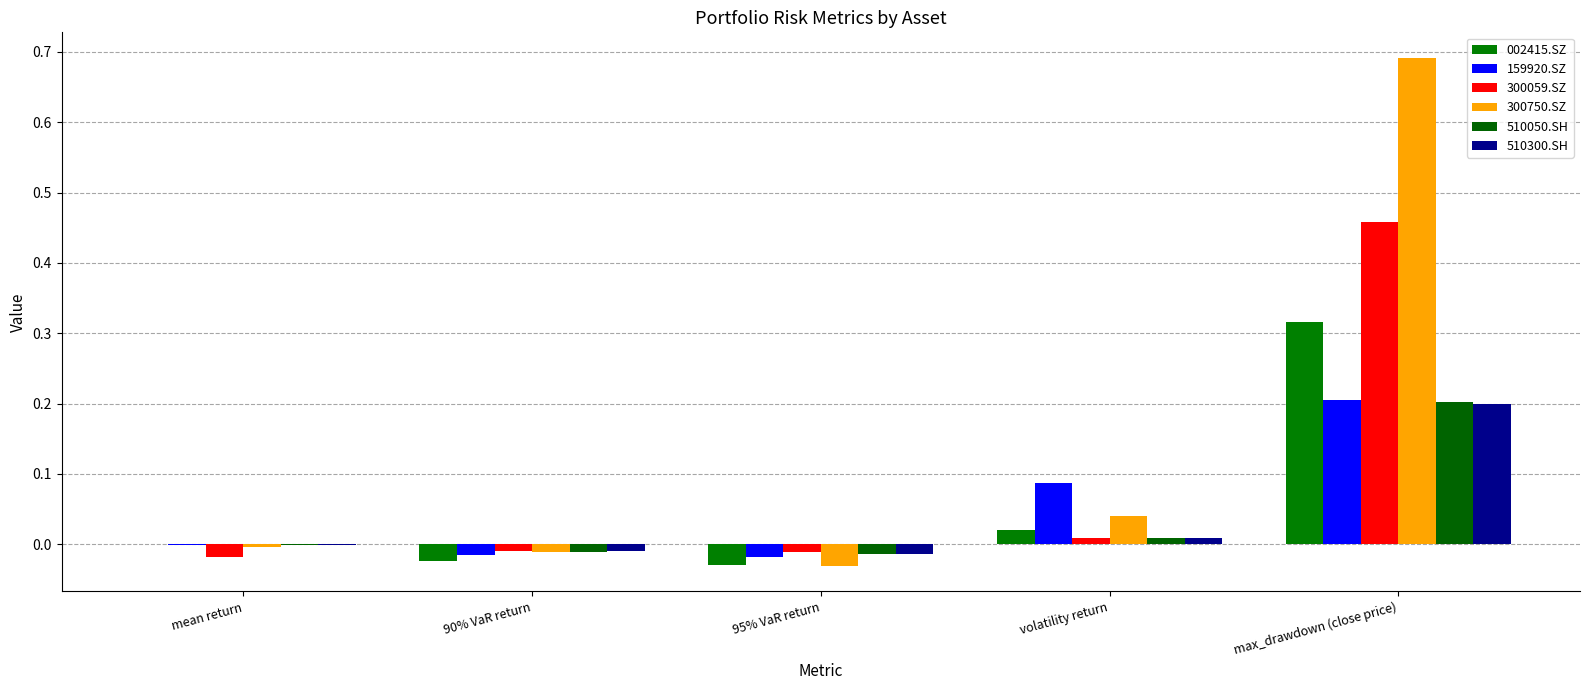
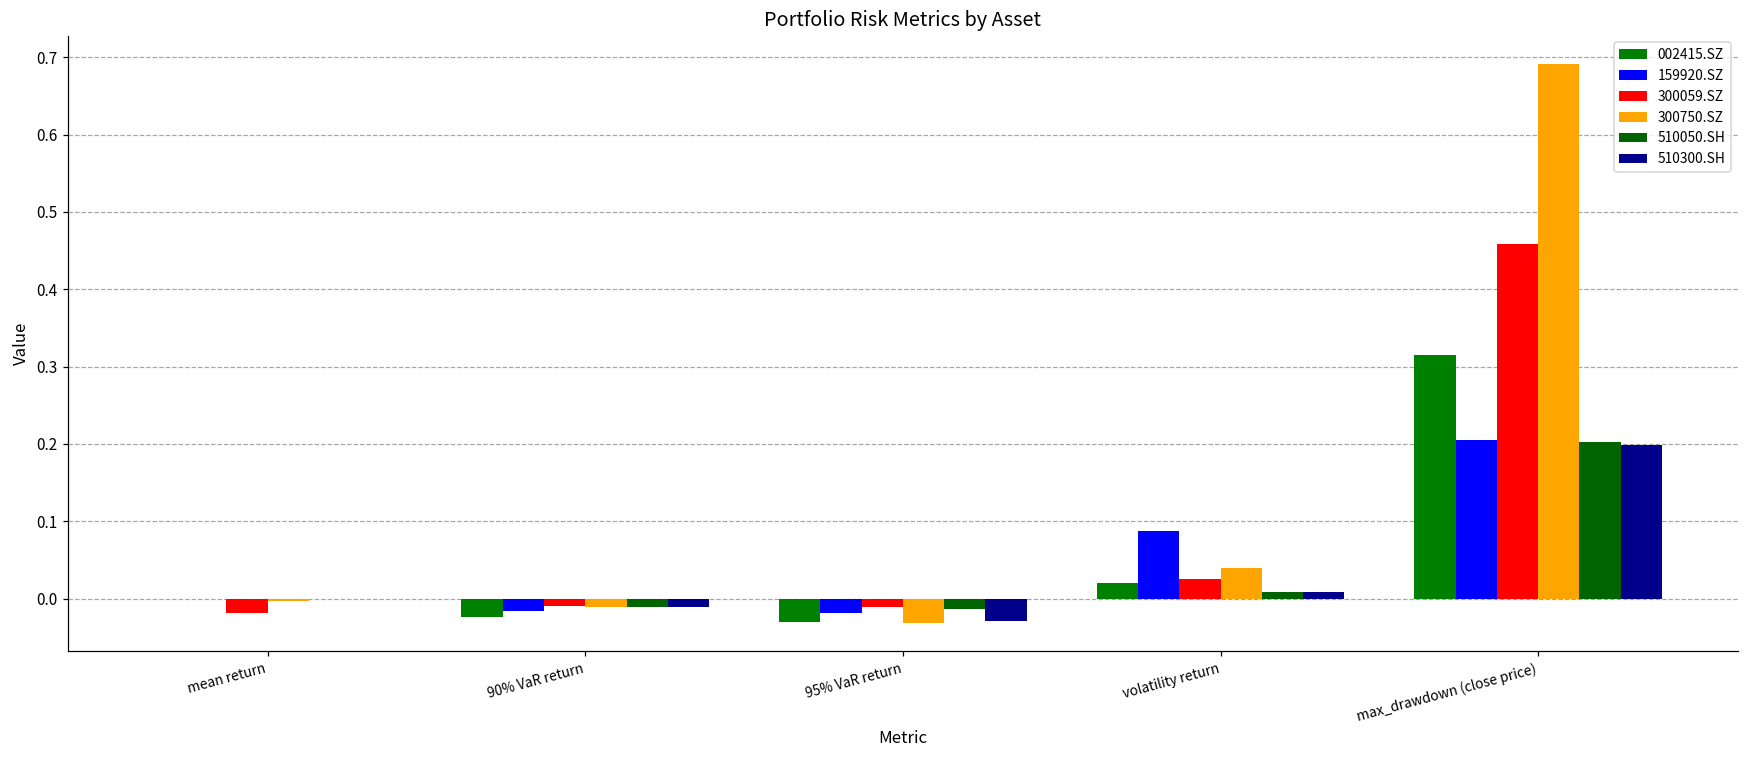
510300.SH, 95% VaR return: -0.01 -> -0.03
300059.SZ, volatility return: 0.01 -> 0.02
